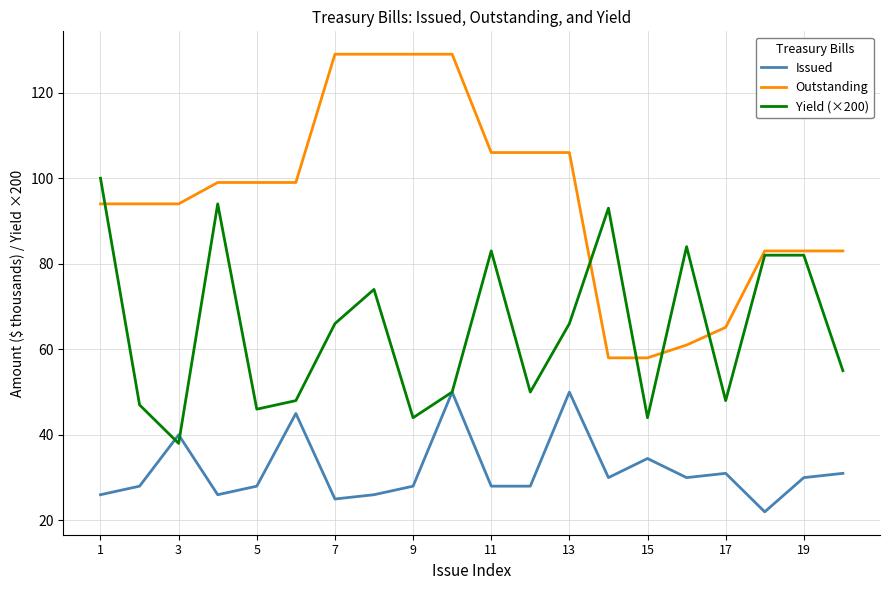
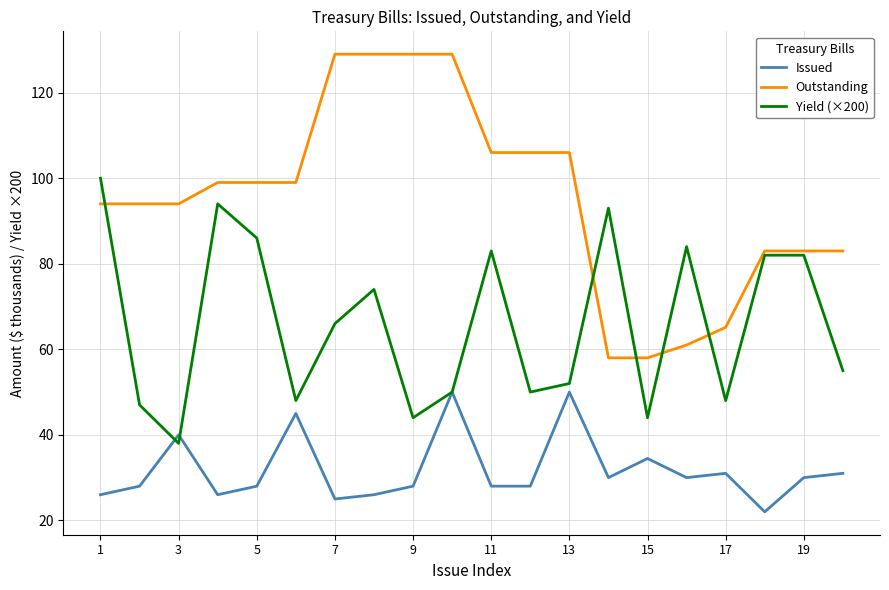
Yield (×200), 5: 46 -> 86
Yield (×200), 13: 66 -> 52
